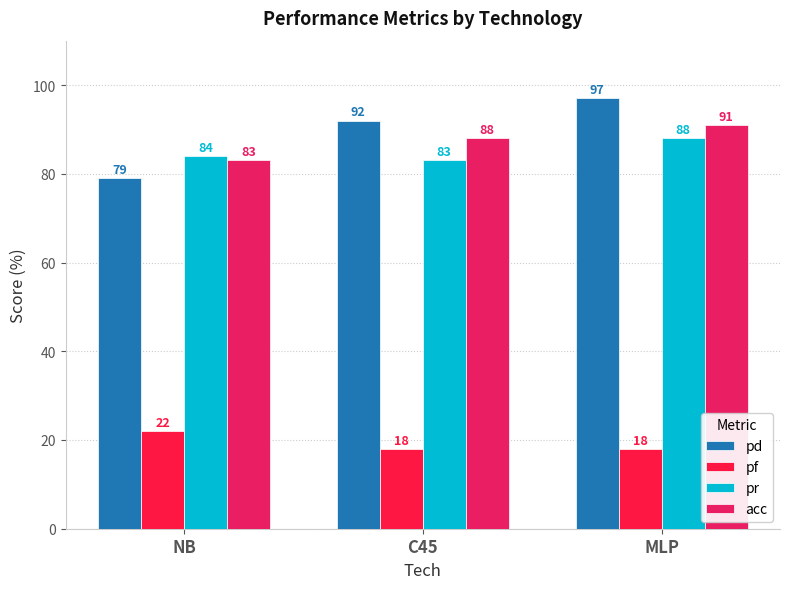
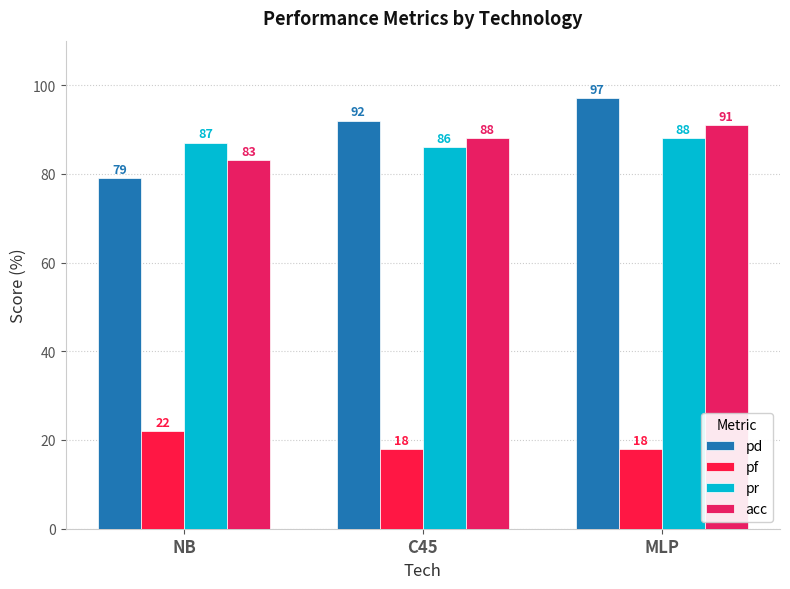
pr, NB: 84 -> 87
pr, C45: 83 -> 86
